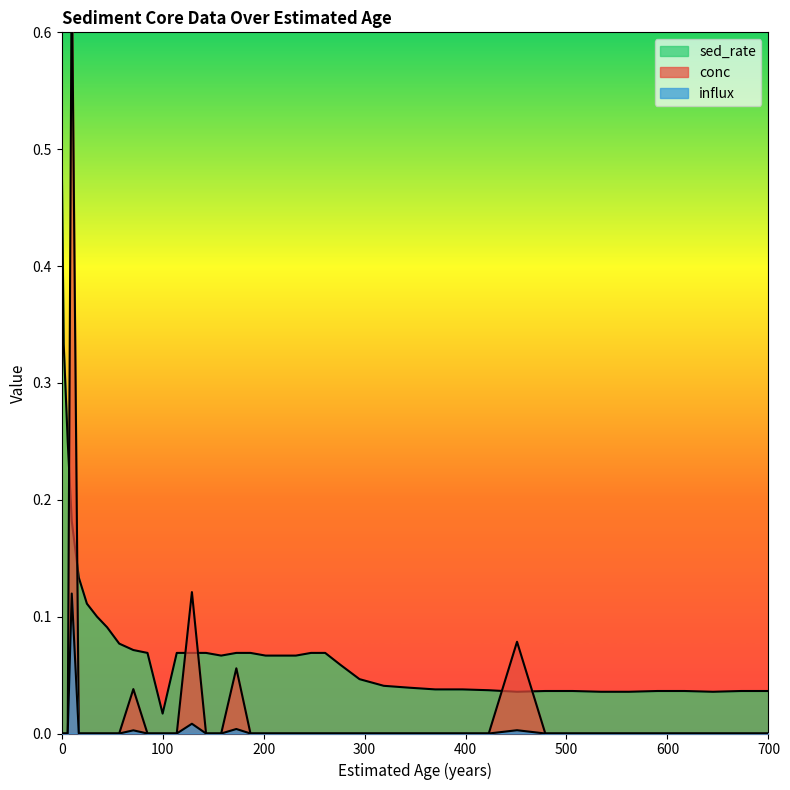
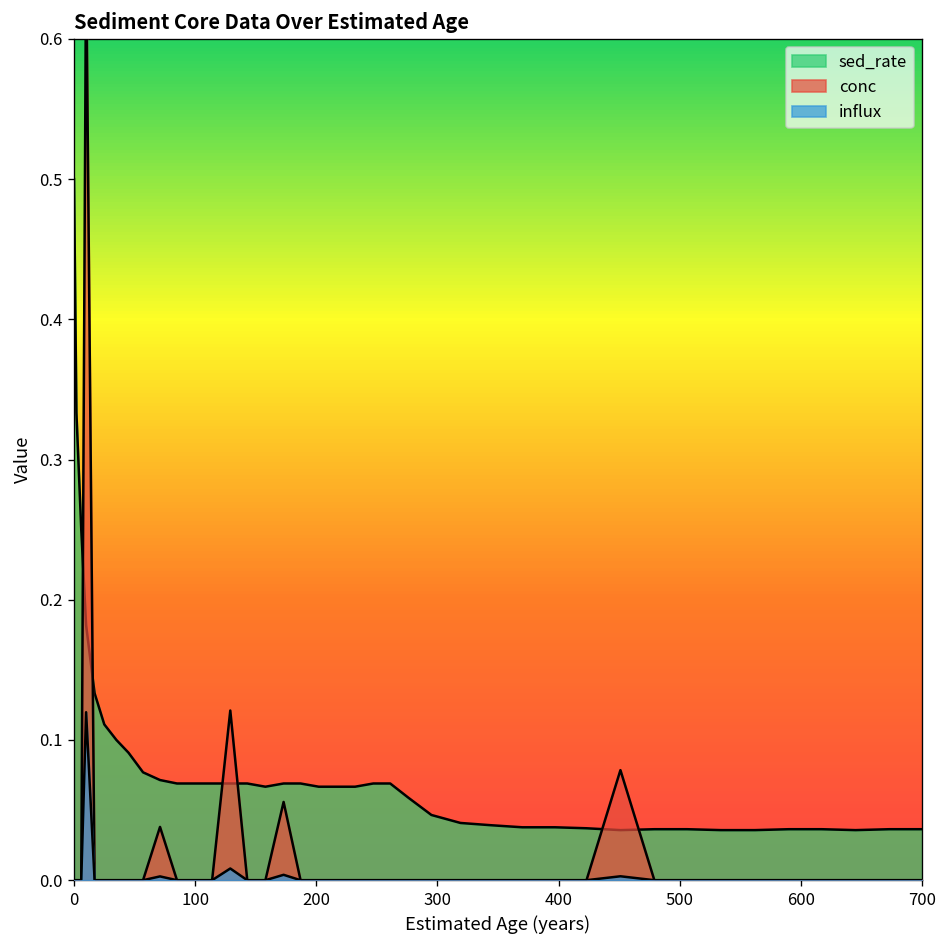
sed_rate, 100: 0.017 -> 0.069
